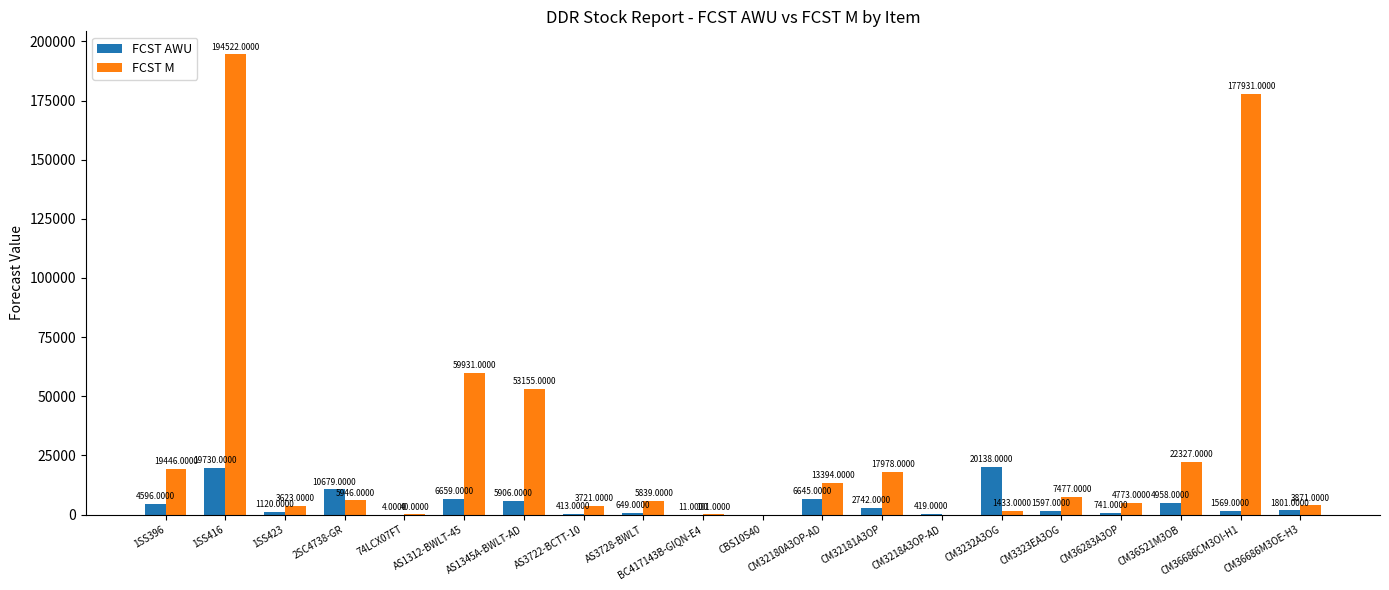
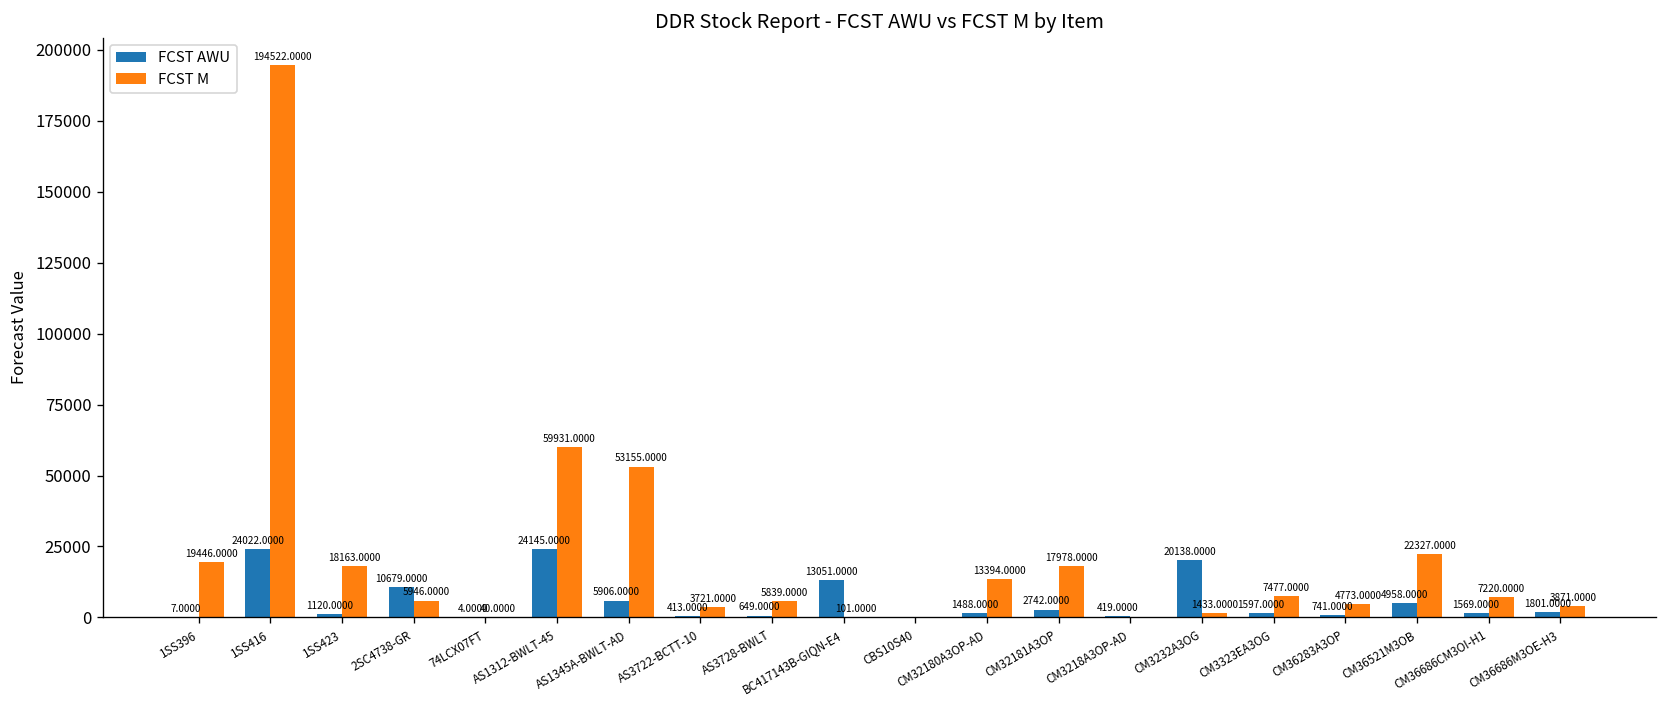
FCST AWU, 1SS396: 4596.0000 -> 7.0000
FCST AWU, 1SS416: 19730.0000 -> 24022.0000
FCST M, 1SS423: 3623.0000 -> 18163.0000
FCST AWU, AS1312-BWLT-45: 6659.0000 -> 24145.0000
FCST AWU, BC417143B-GIQN-E4: 11.0000 -> 13051.0000
FCST AWU, CM32180A3OP-AD: 6645.0000 -> 1488.0000
FCST M, CM36686CM3OI-H1: 177931.0000 -> 7220.0000
